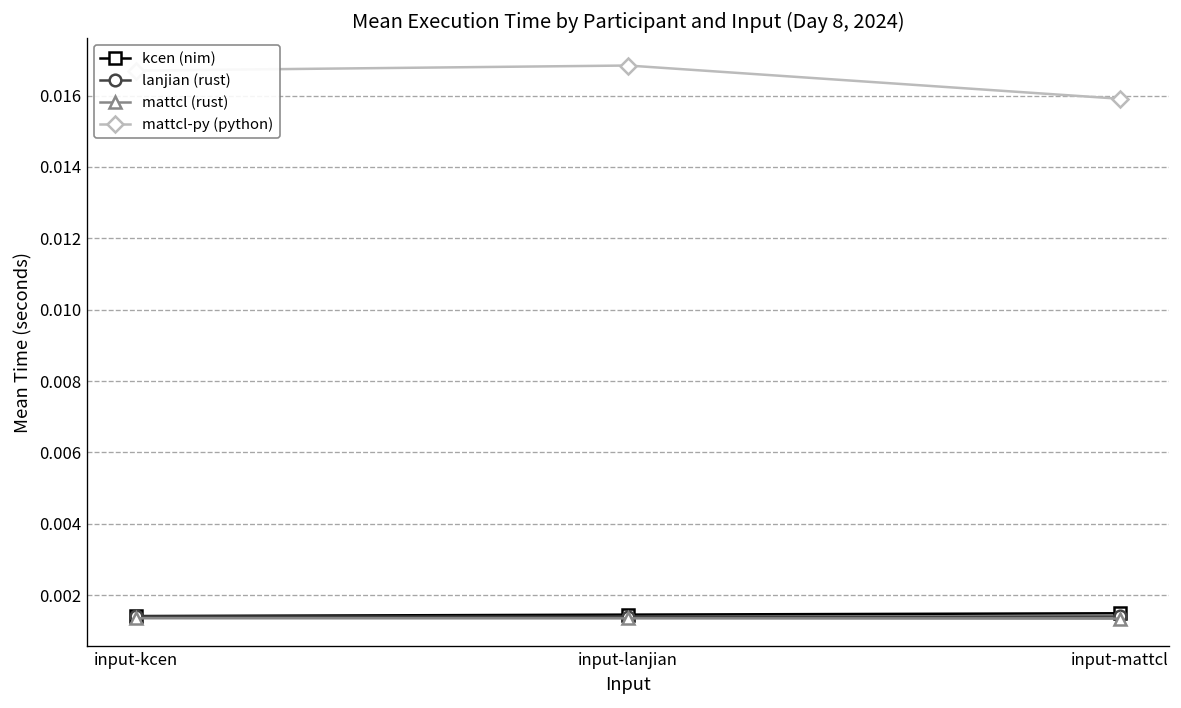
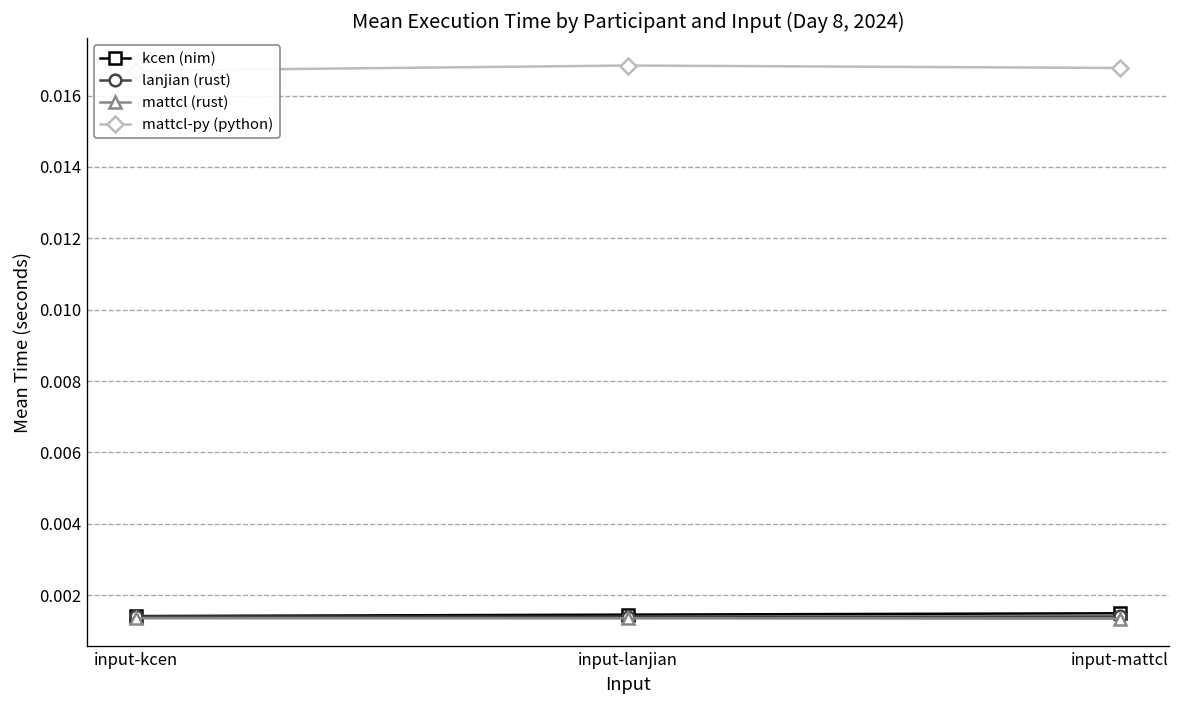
mattcl-py (python), input-mattcl: 0.0159 -> 0.0168
